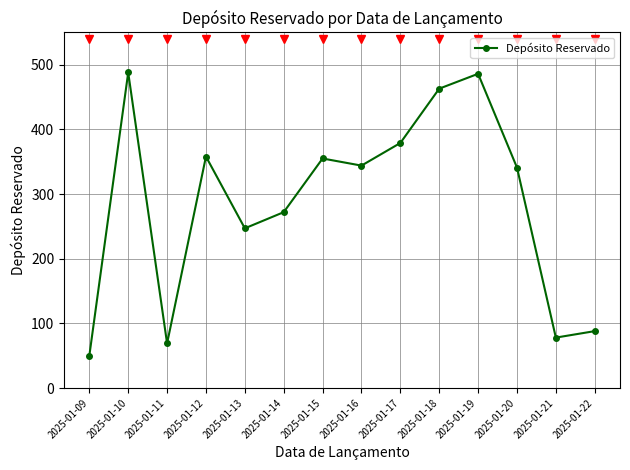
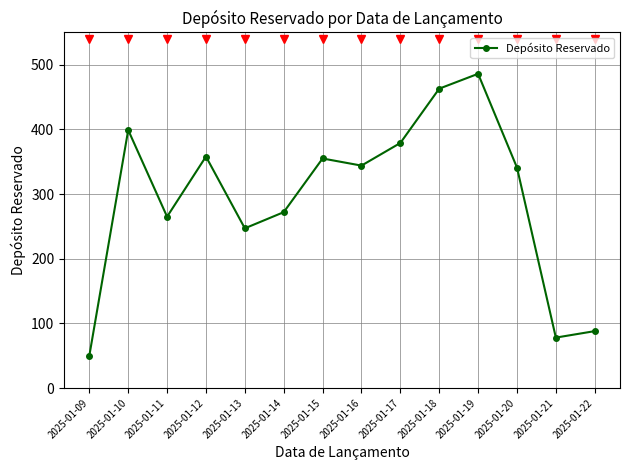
Depósito Reservado, 2025-01-10: 490 -> 400
Depósito Reservado, 2025-01-11: 70 -> 270
